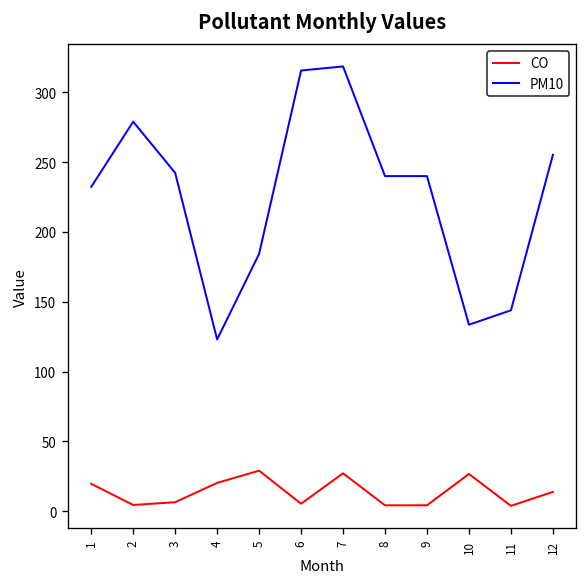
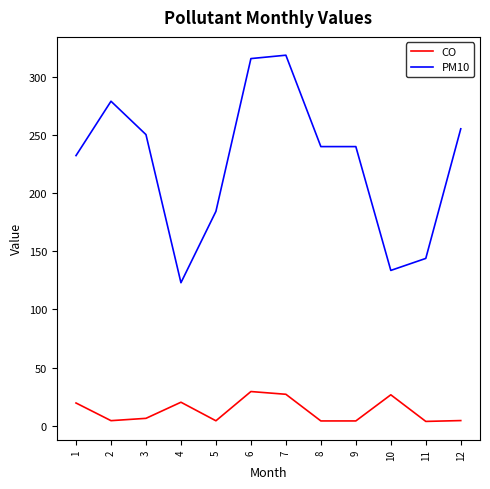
PM10, 3: 242 -> 250
CO, 5: 29 -> 4
CO, 6: 5 -> 29
CO, 12: 14 -> 4
